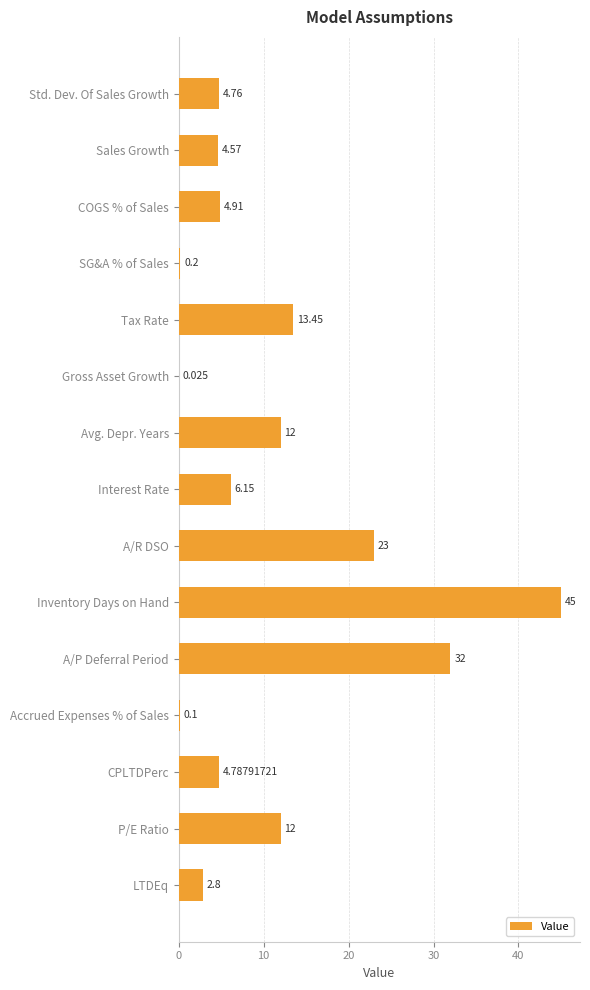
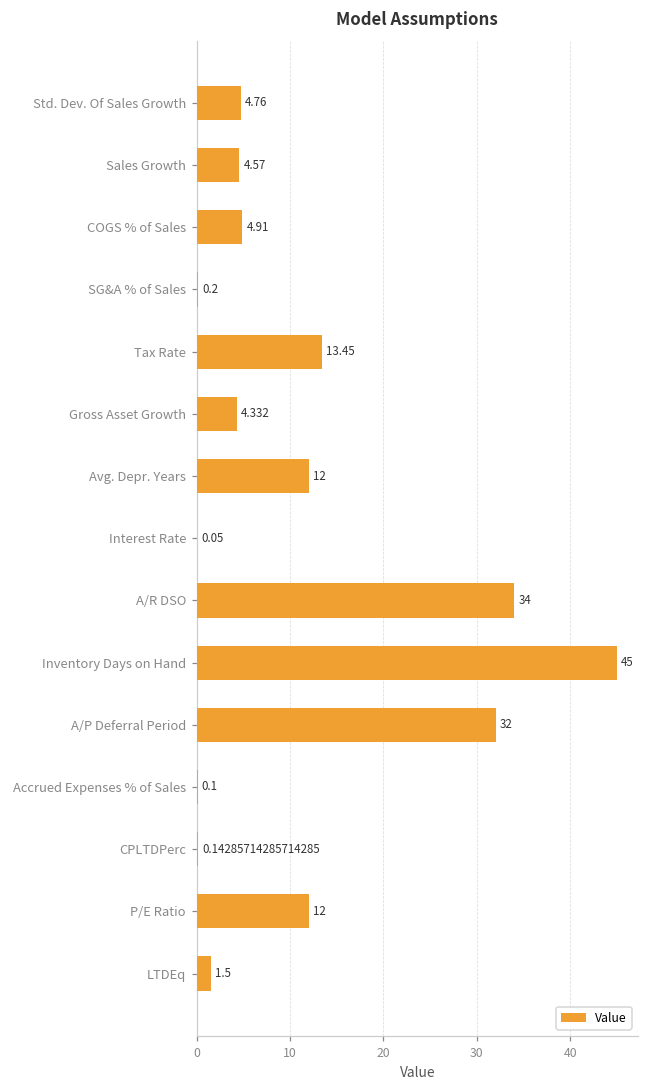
Gross Asset Growth: 0.025 -> 4.332
Interest Rate: 6.15 -> 0.05
A/R DSO: 23 -> 34
CPLTDPerc: 4.78791721 -> 0.14285714285714285
LTDEq: 2.8 -> 1.5
